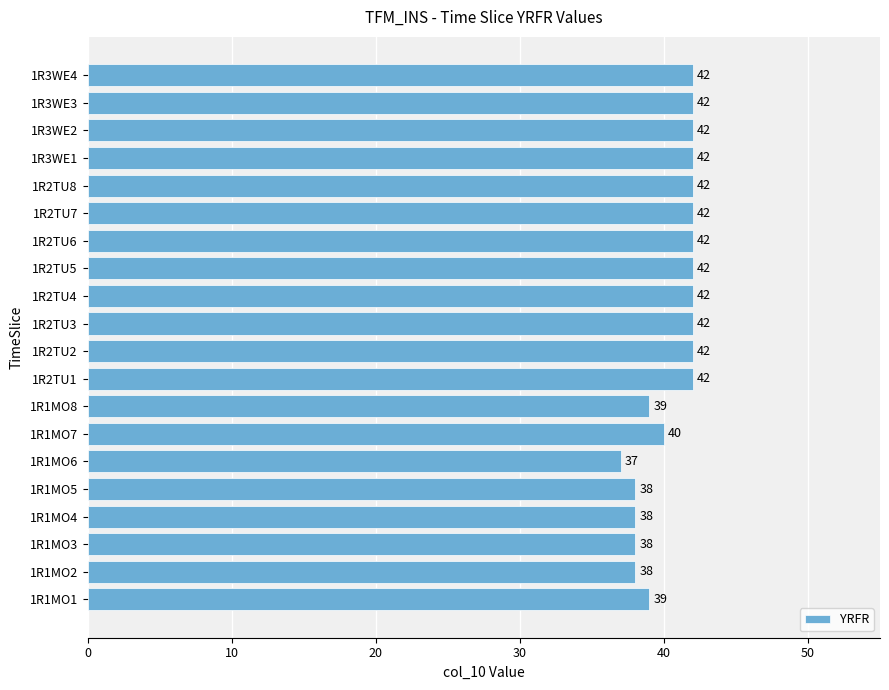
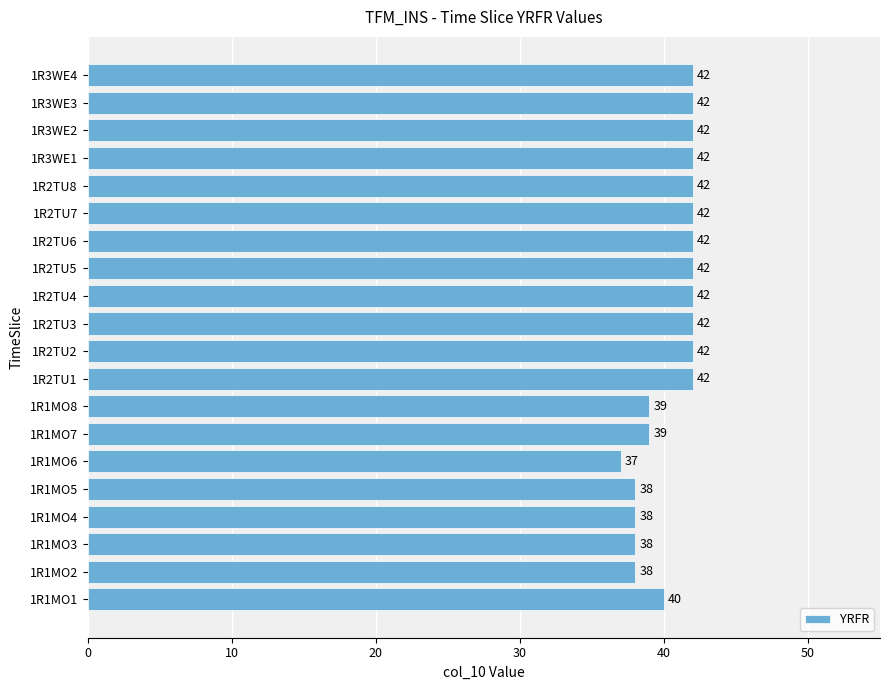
1R1MO7: 40 -> 39
1R1MO1: 39 -> 40
